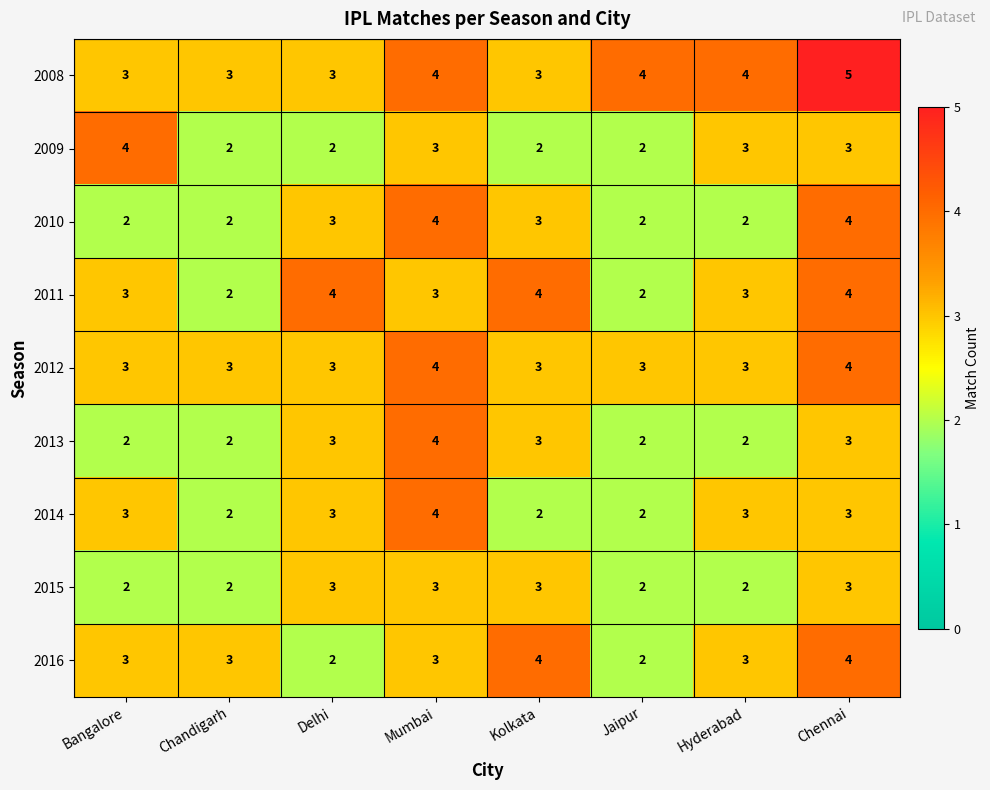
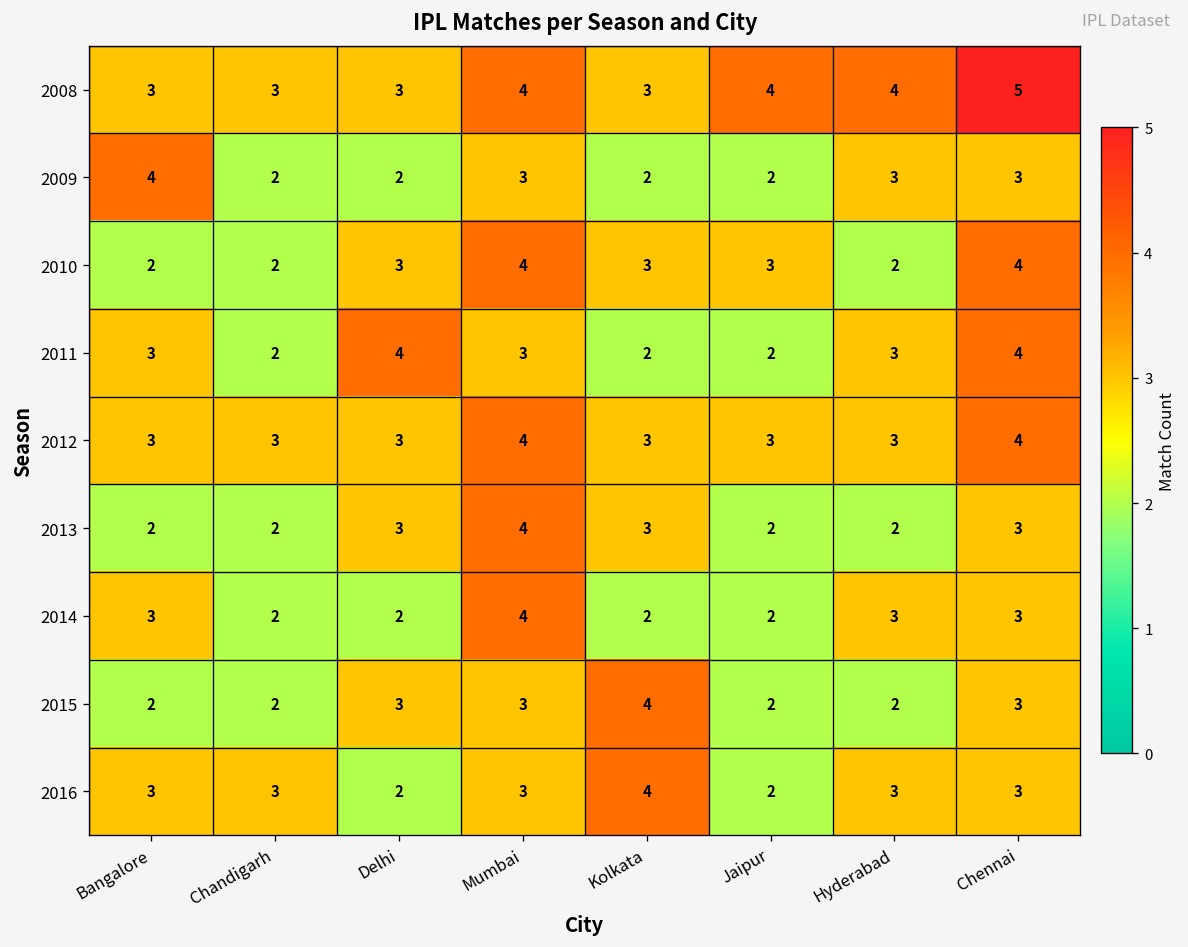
2010, Jaipur: 2 -> 3
2011, Kolkata: 4 -> 2
2014, Delhi: 3 -> 2
2015, Kolkata: 3 -> 4
2016, Chennai: 4 -> 3
